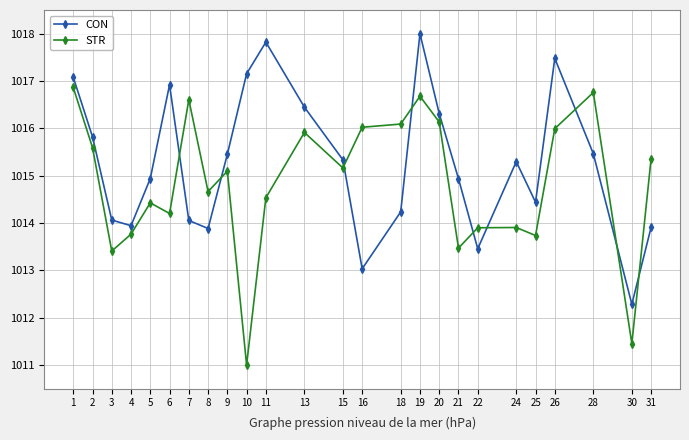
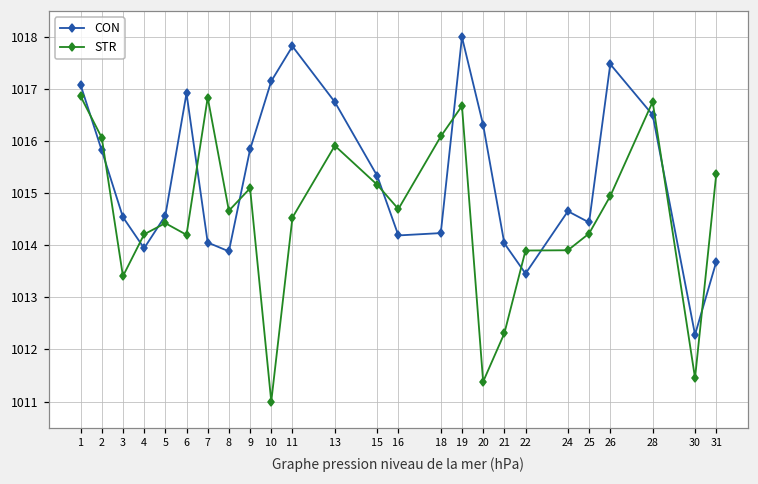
STR, 2: 1015.6 -> 1016.1
CON, 3: 1014.1 -> 1014.5
STR, 4: 1013.8 -> 1014.2
CON, 5: 1014.9 -> 1014.6
STR, 7: 1016.6 -> 1016.8
CON, 9: 1015.5 -> 1015.8
CON, 13: 1016.4 -> 1016.8
CON, 16: 1013.0 -> 1014.2
STR, 16: 1016.0 -> 1014.7
STR, 20: 1016.1 -> 1011.4
CON, 21: 1014.9 -> 1014.0
STR, 21: 1013.5 -> 1012.3
CON, 24: 1015.3 -> 1014.7
STR, 25: 1013.7 -> 1014.2
STR, 26: 1016.0 -> 1014.9
CON, 28: 1015.5 -> 1016.5
CON, 31: 1013.9 -> 1013.7
